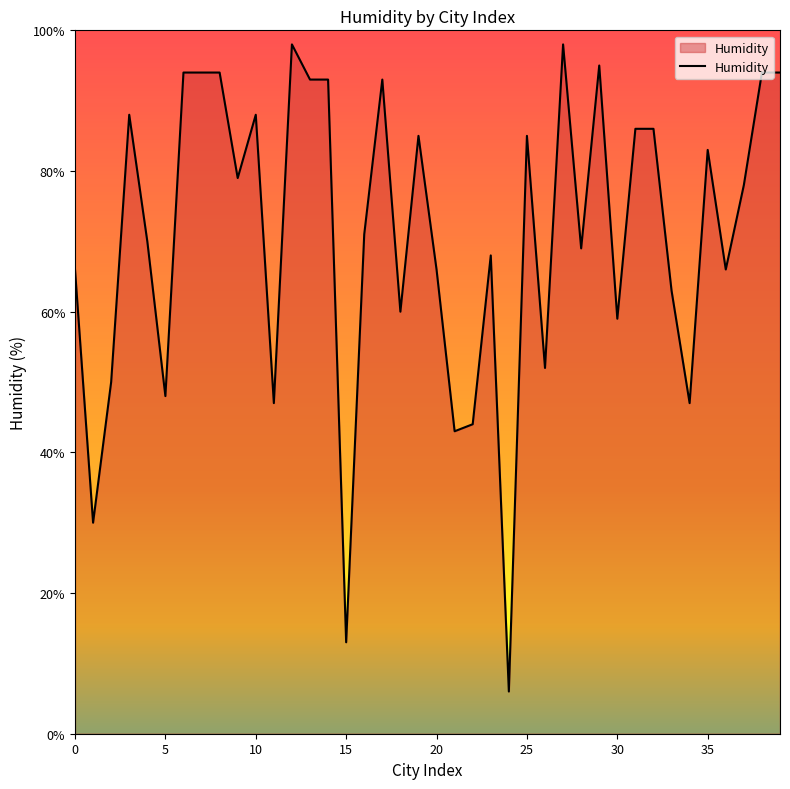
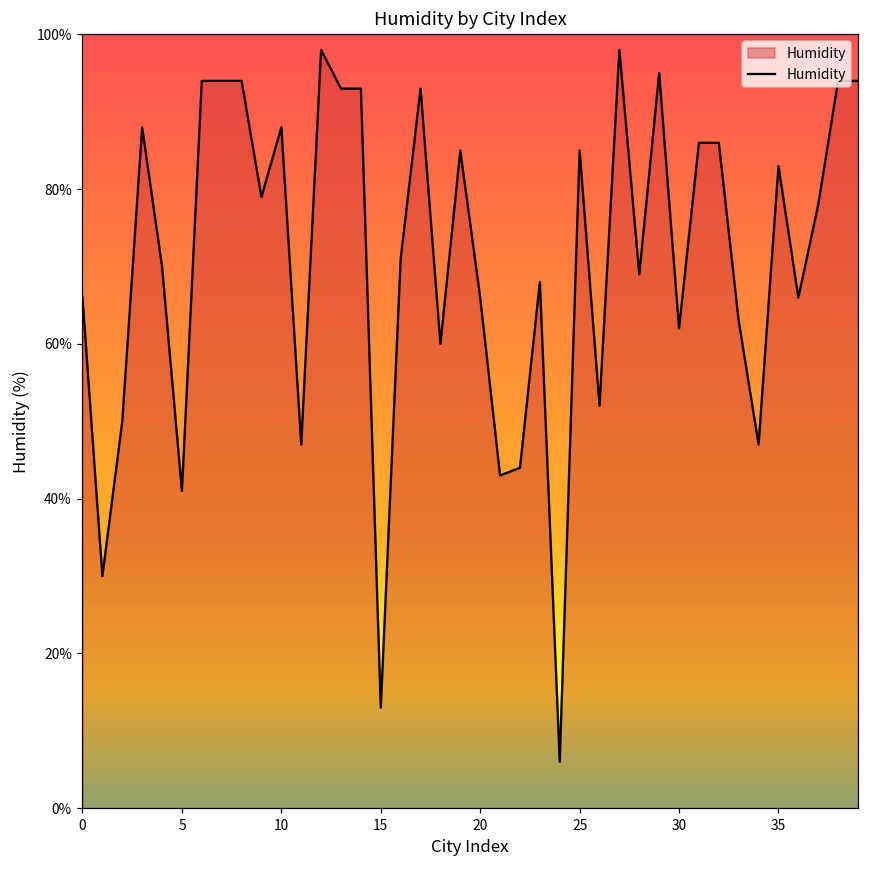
5: 48% -> 41%
30: 59% -> 62%
